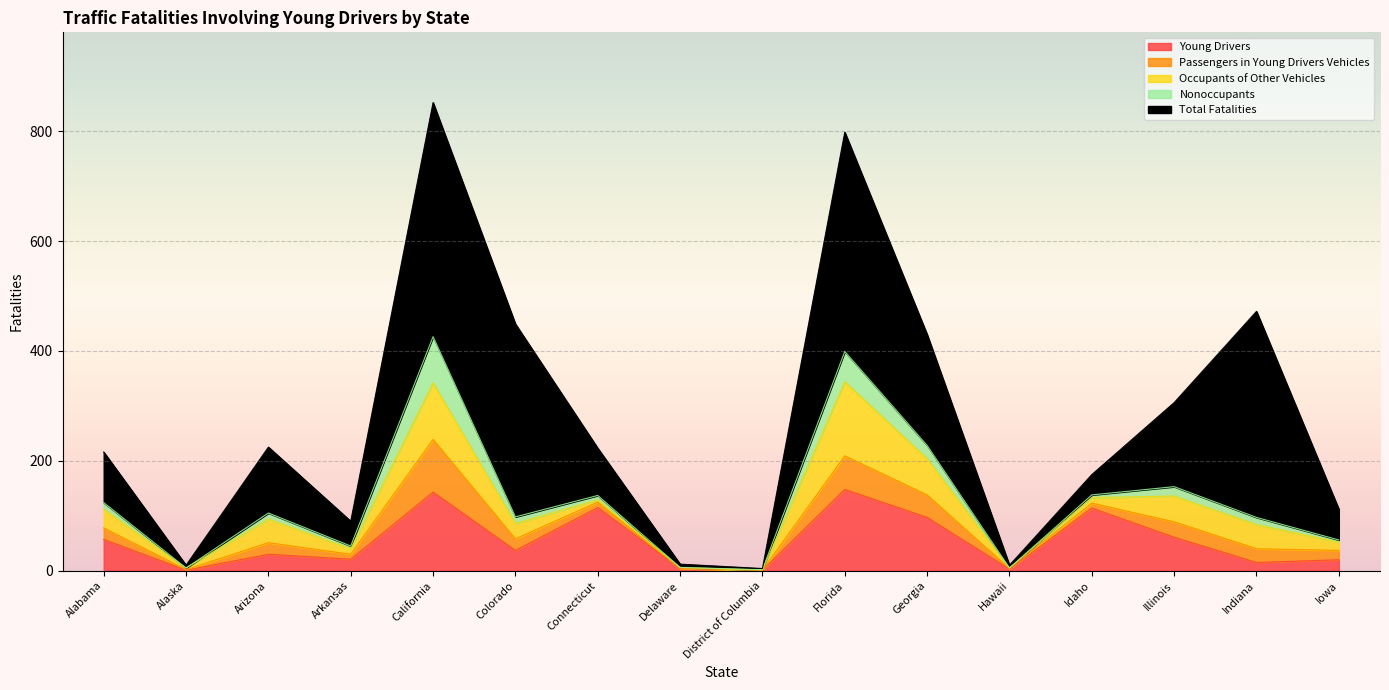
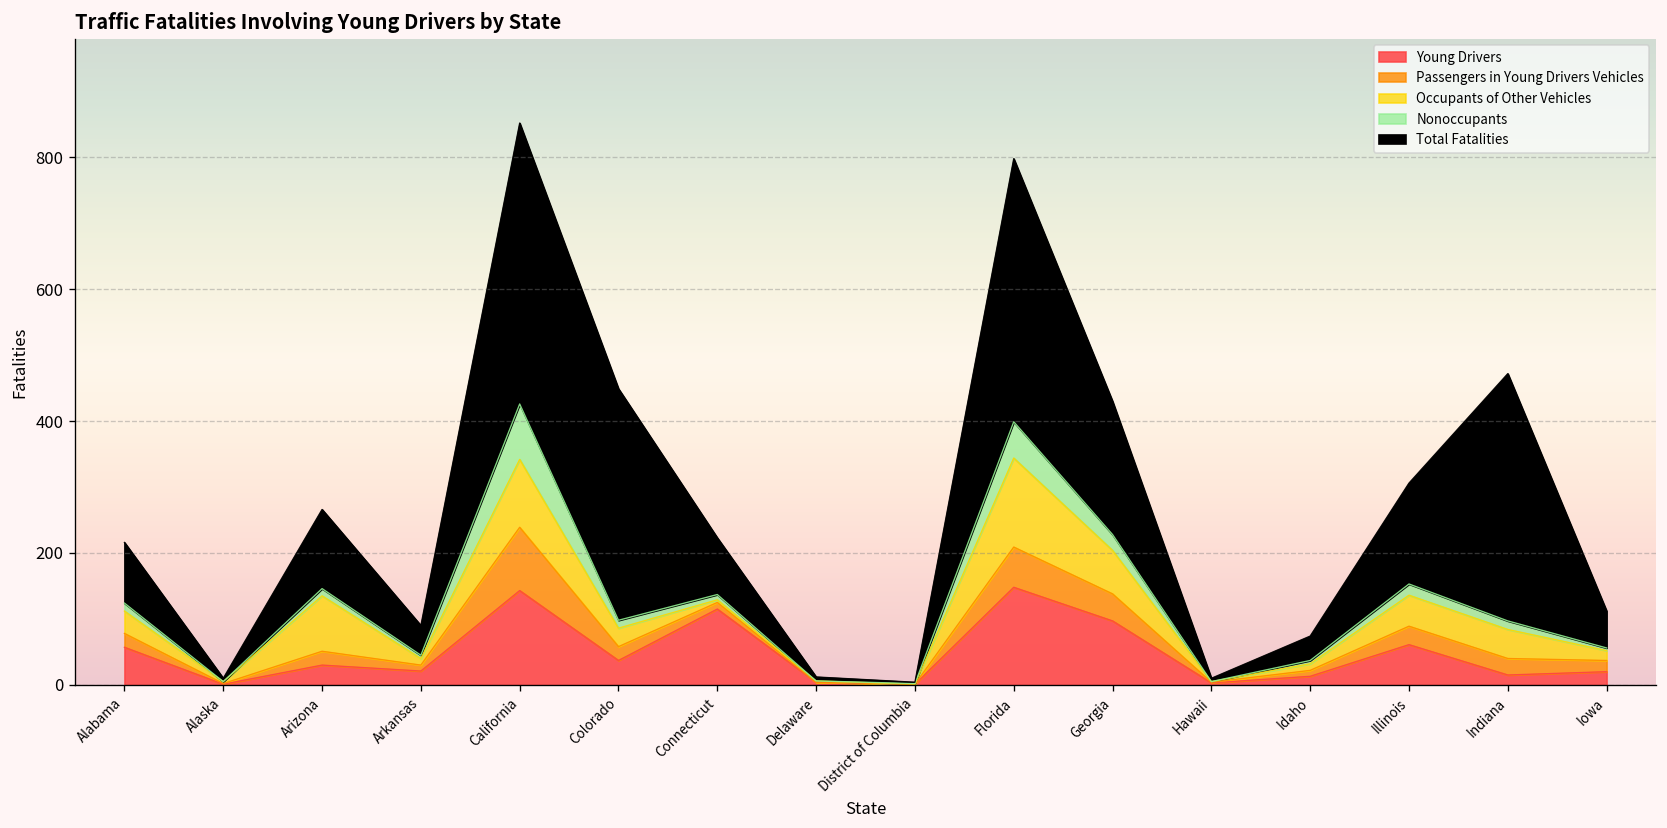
Occupants of Other Vehicles, Arizona: 40 -> 80
Young Drivers, Idaho: 110 -> 10
